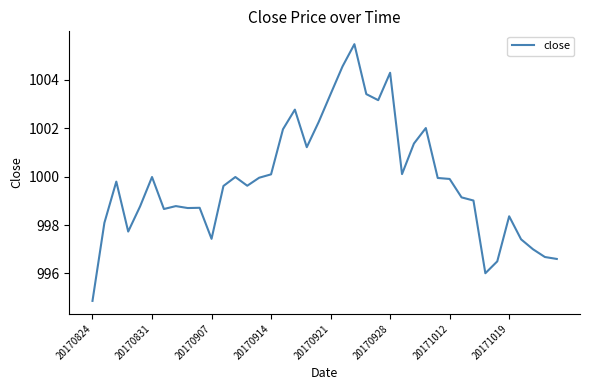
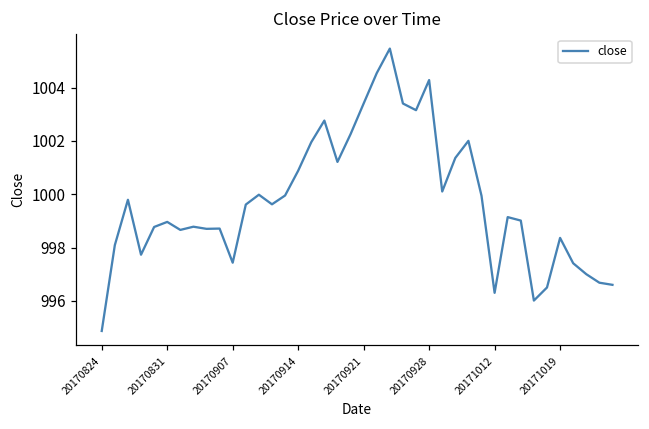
20170831: 1000.0 -> 999.0
20170914: 1000.1 -> 1000.9
20171012: 999.9 -> 996.3
